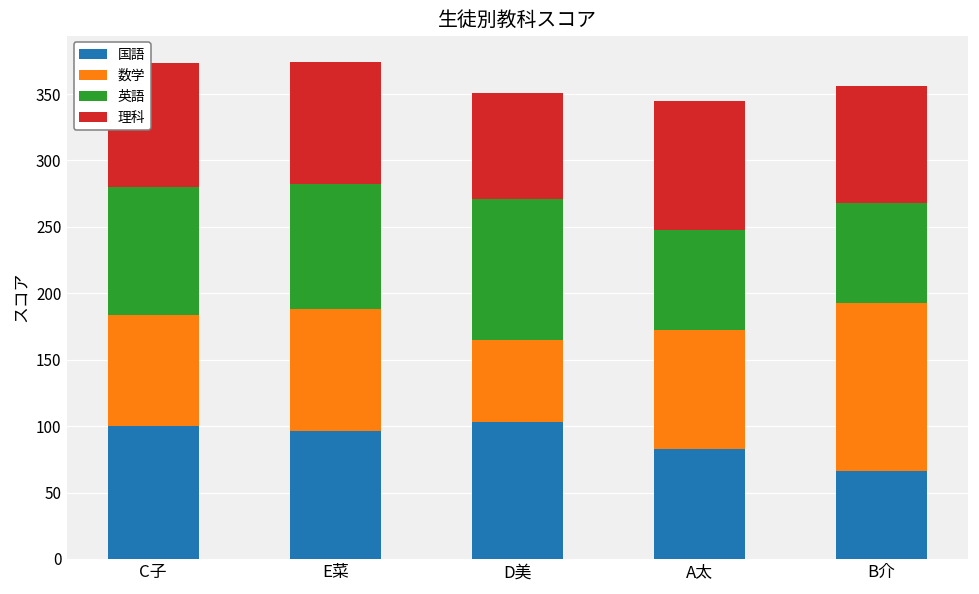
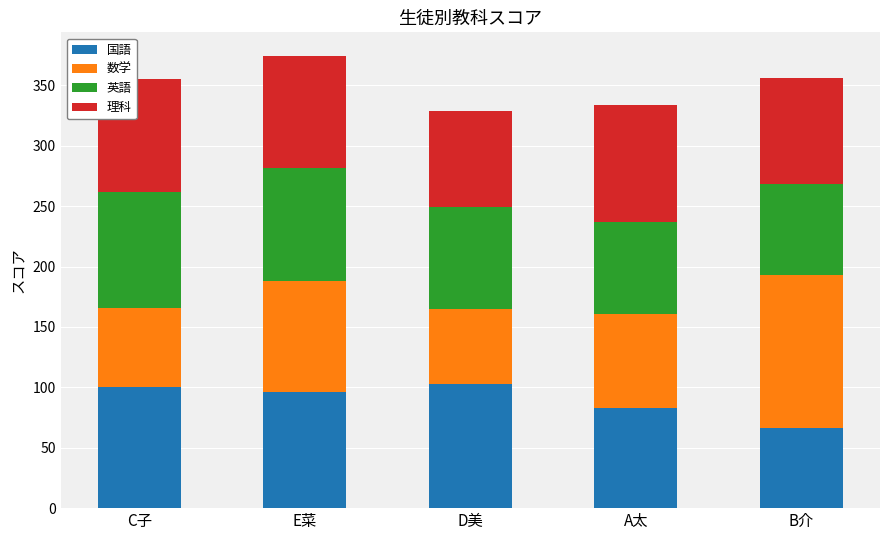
数学, C子: 84 -> 66
英語, D美: 106 -> 84
数学, A太: 89 -> 78
